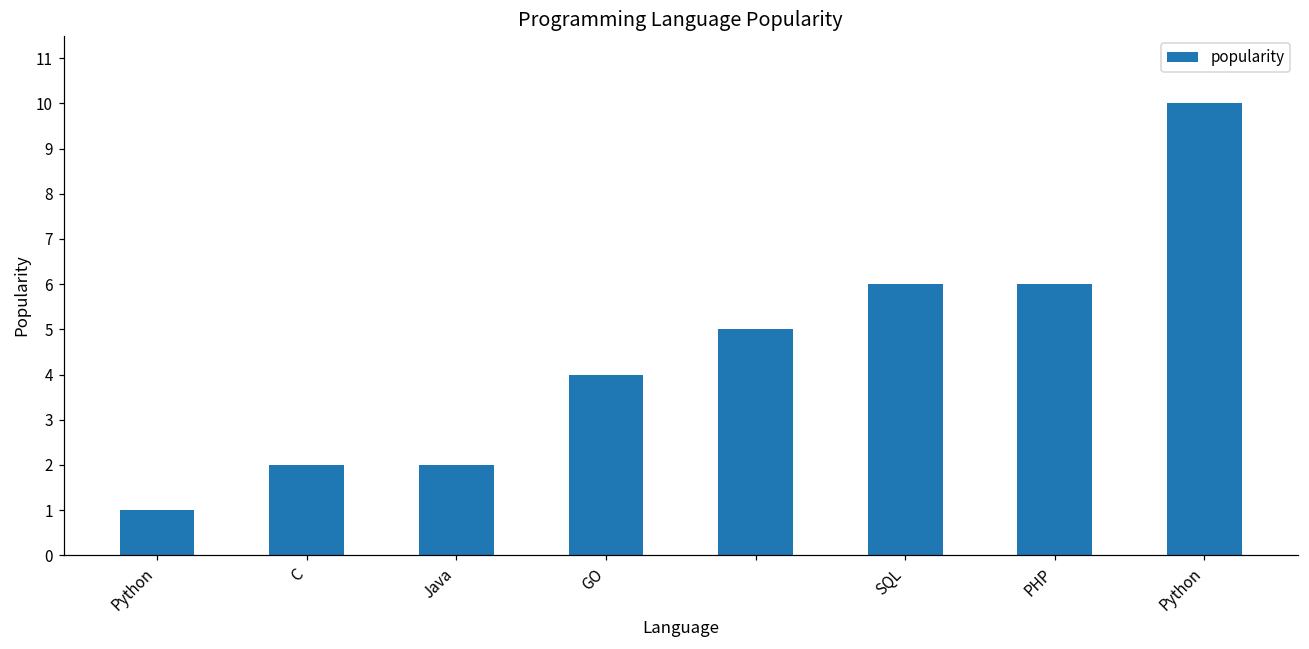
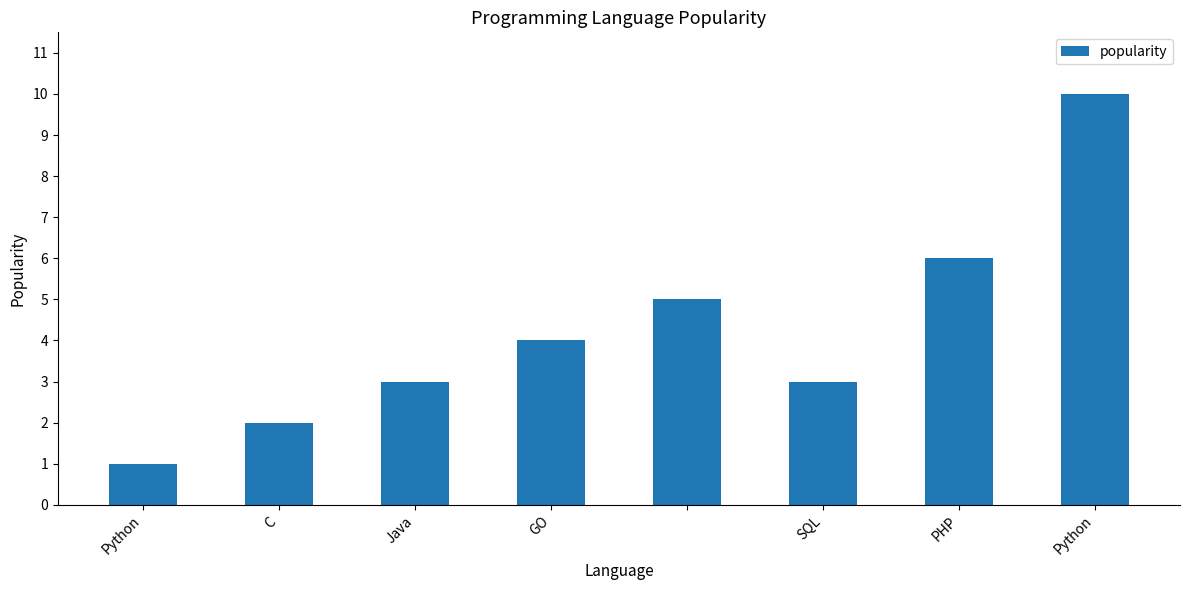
Java: 2 -> 3
SQL: 6 -> 3
